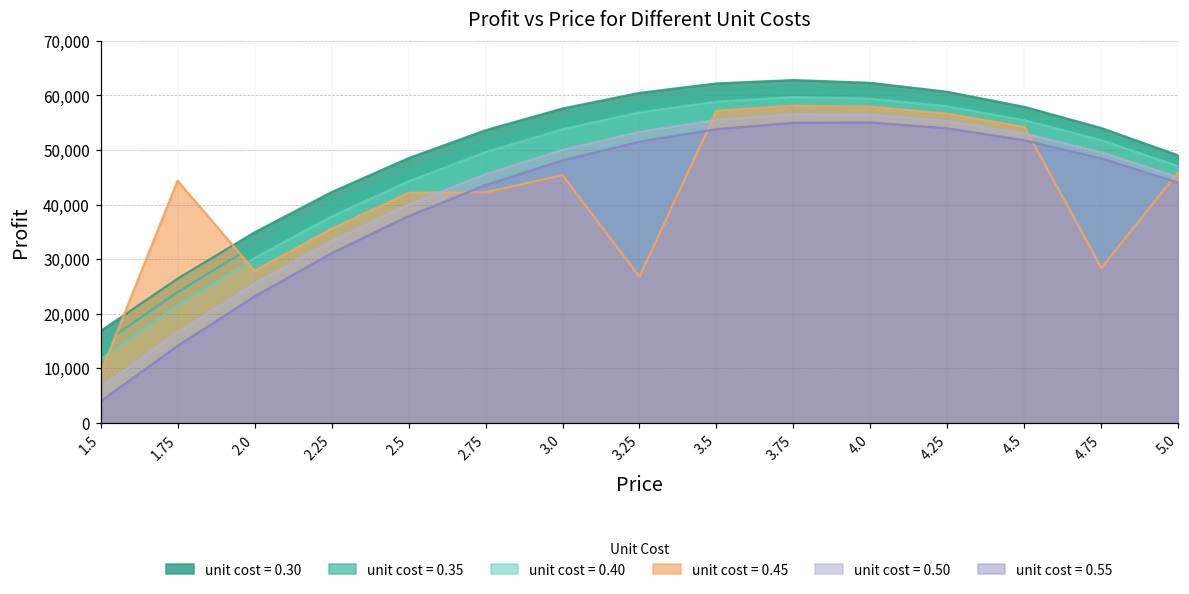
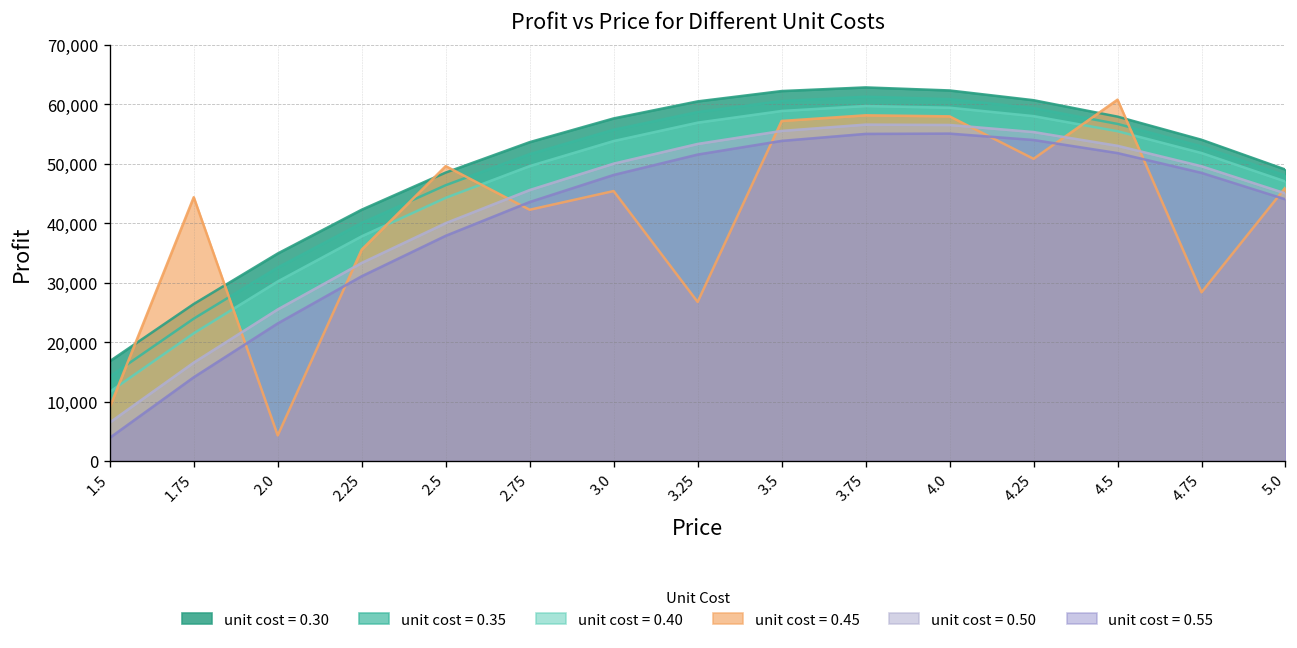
unit cost = 0.45, 2.0: 28,000 -> 4,000
unit cost = 0.45, 2.5: 42,000 -> 50,000
unit cost = 0.45, 4.25: 57,000 -> 51,000
unit cost = 0.45, 4.5: 54,000 -> 61,000
